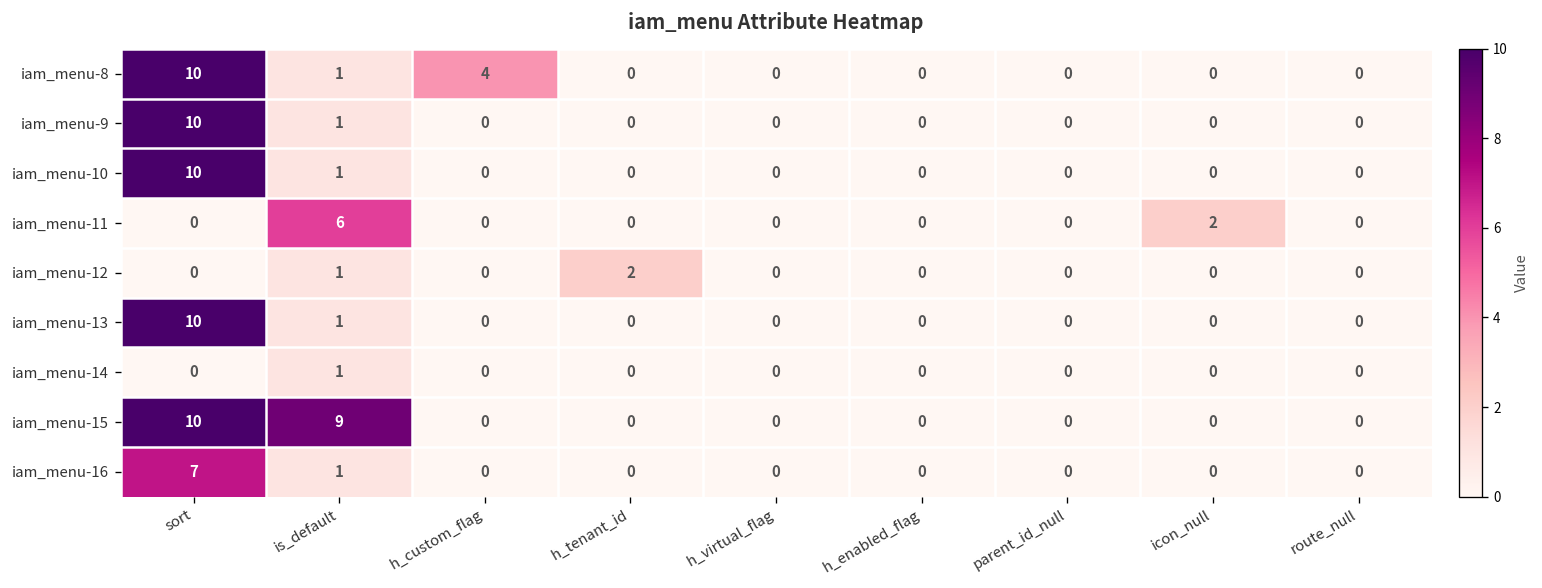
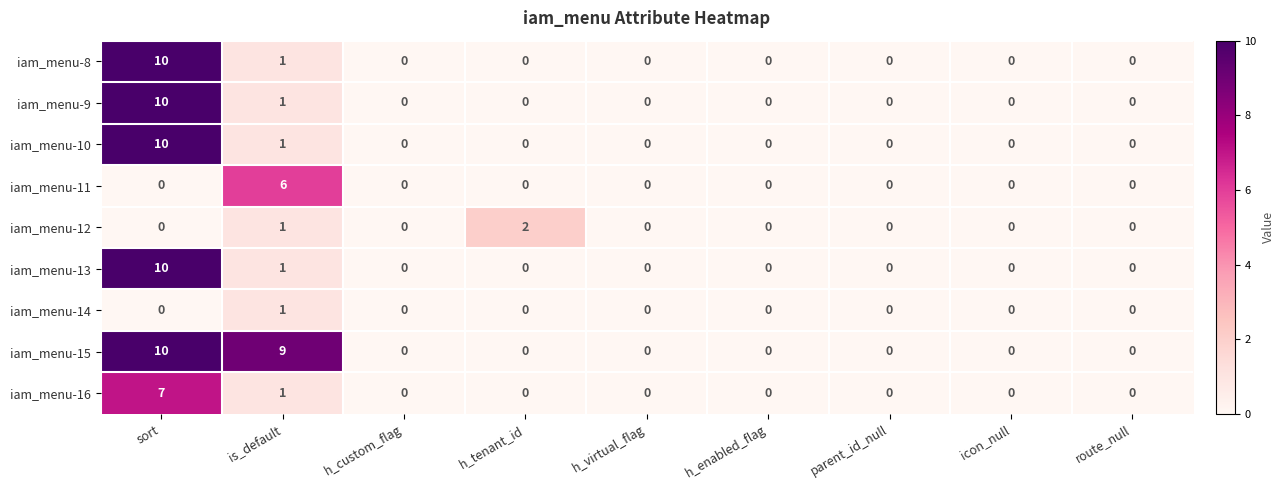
iam_menu-8, h_custom_flag: 4 -> 0
iam_menu-11, icon_null: 2 -> 0
